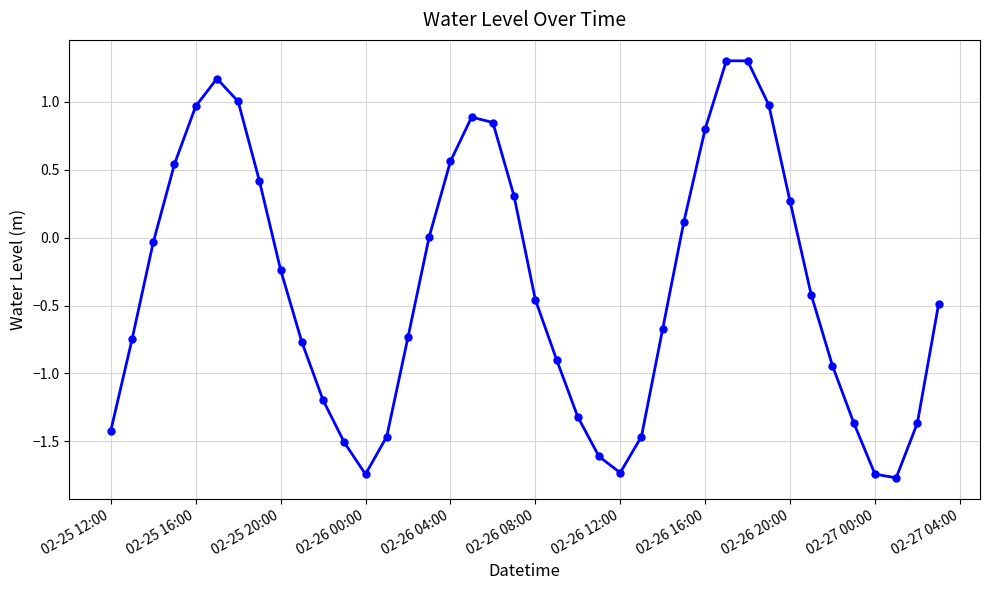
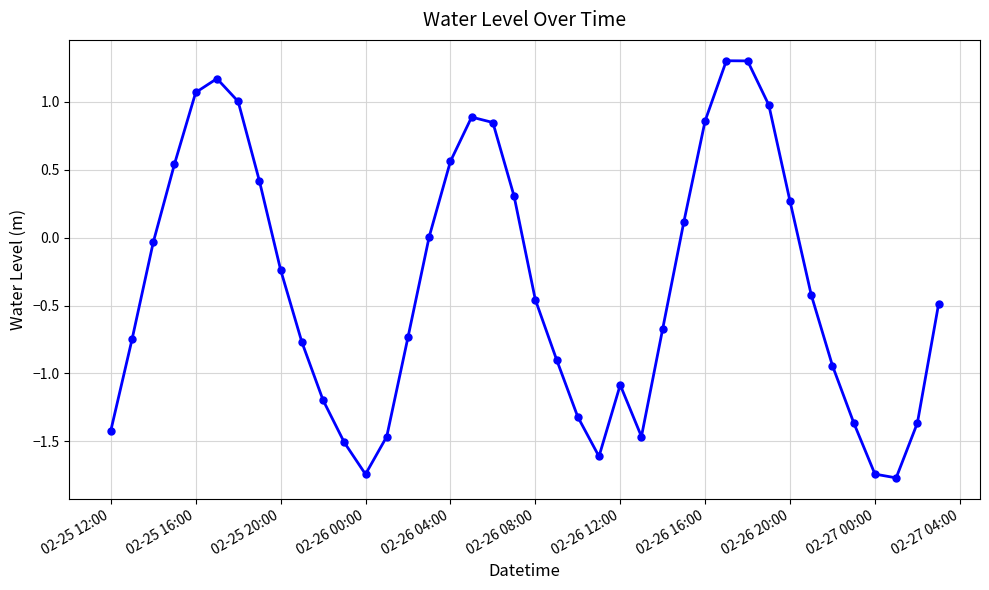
02-25 16:00: 0.97 -> 1.07
02-26 12:00: -1.73 -> -1.08
02-26 16:00: 0.80 -> 0.86
